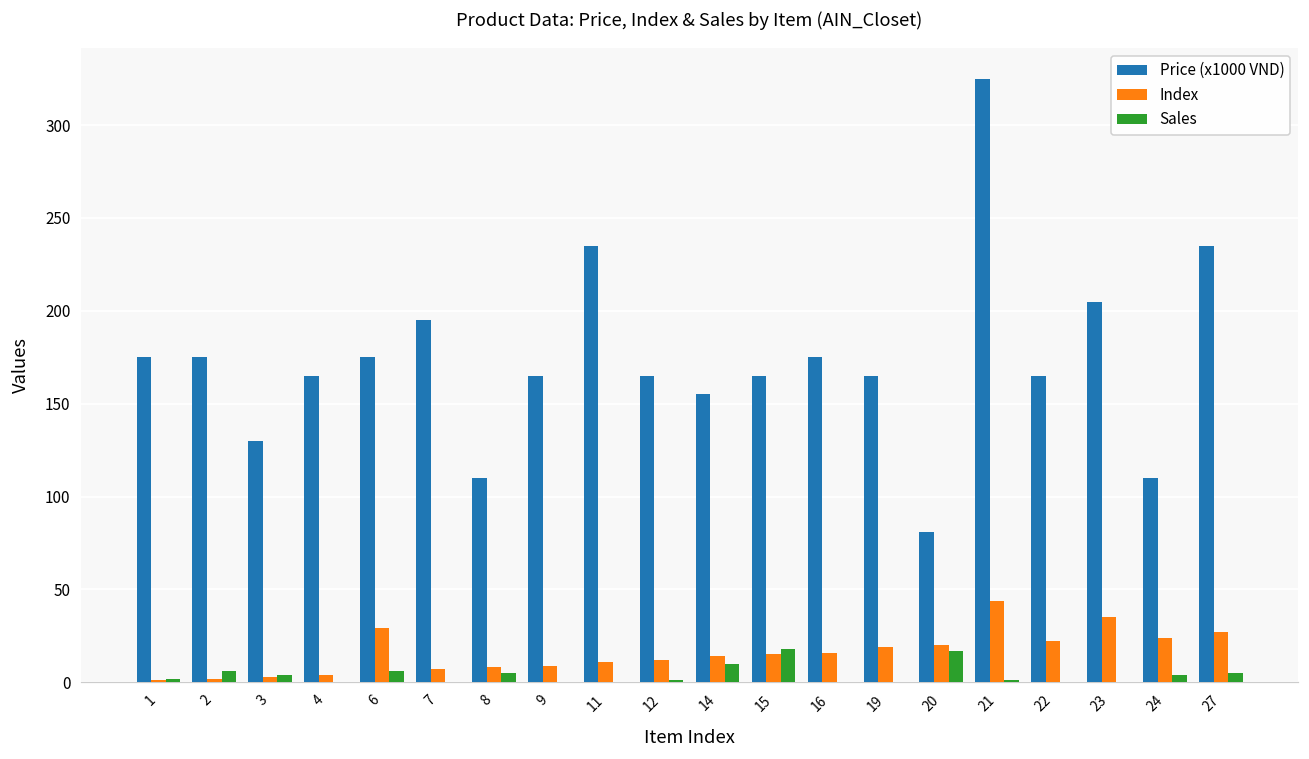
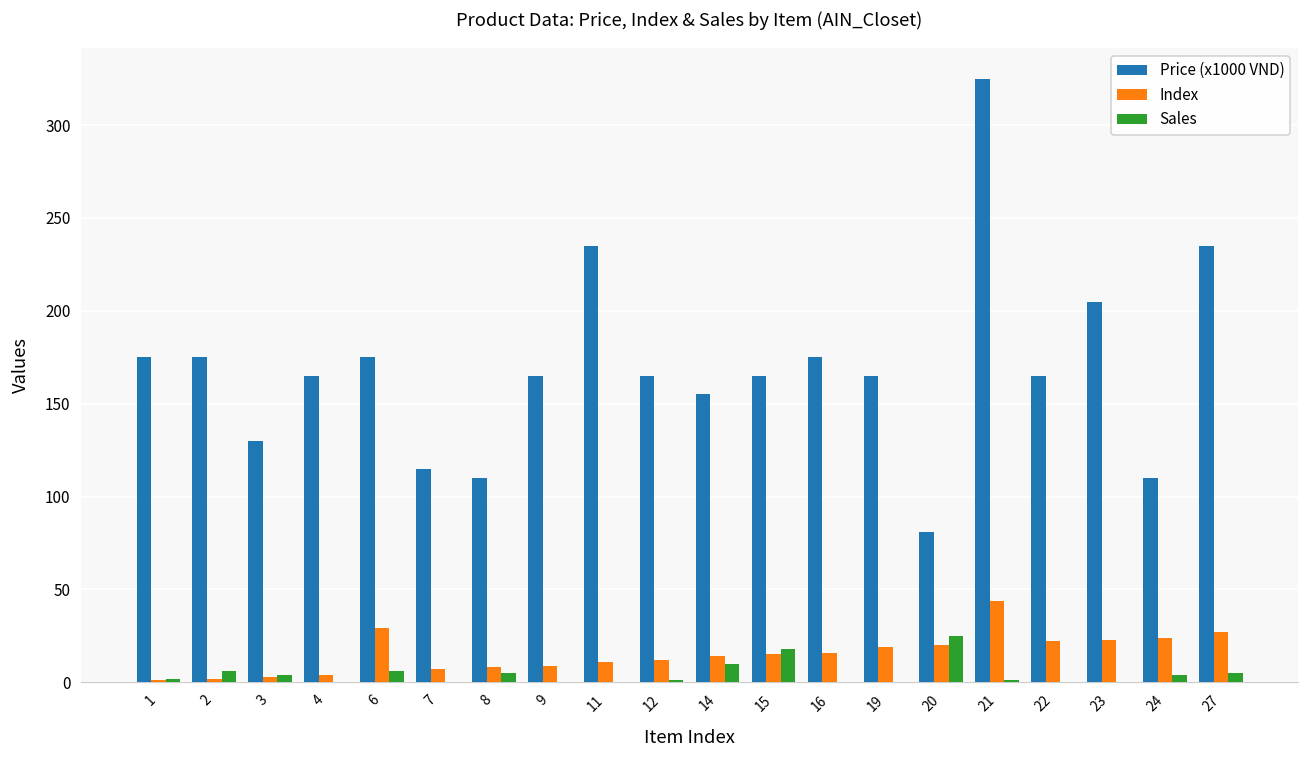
Price (x1000 VND), 7: 195 -> 115
Sales, 20: 17 -> 25
Index, 23: 35 -> 23
